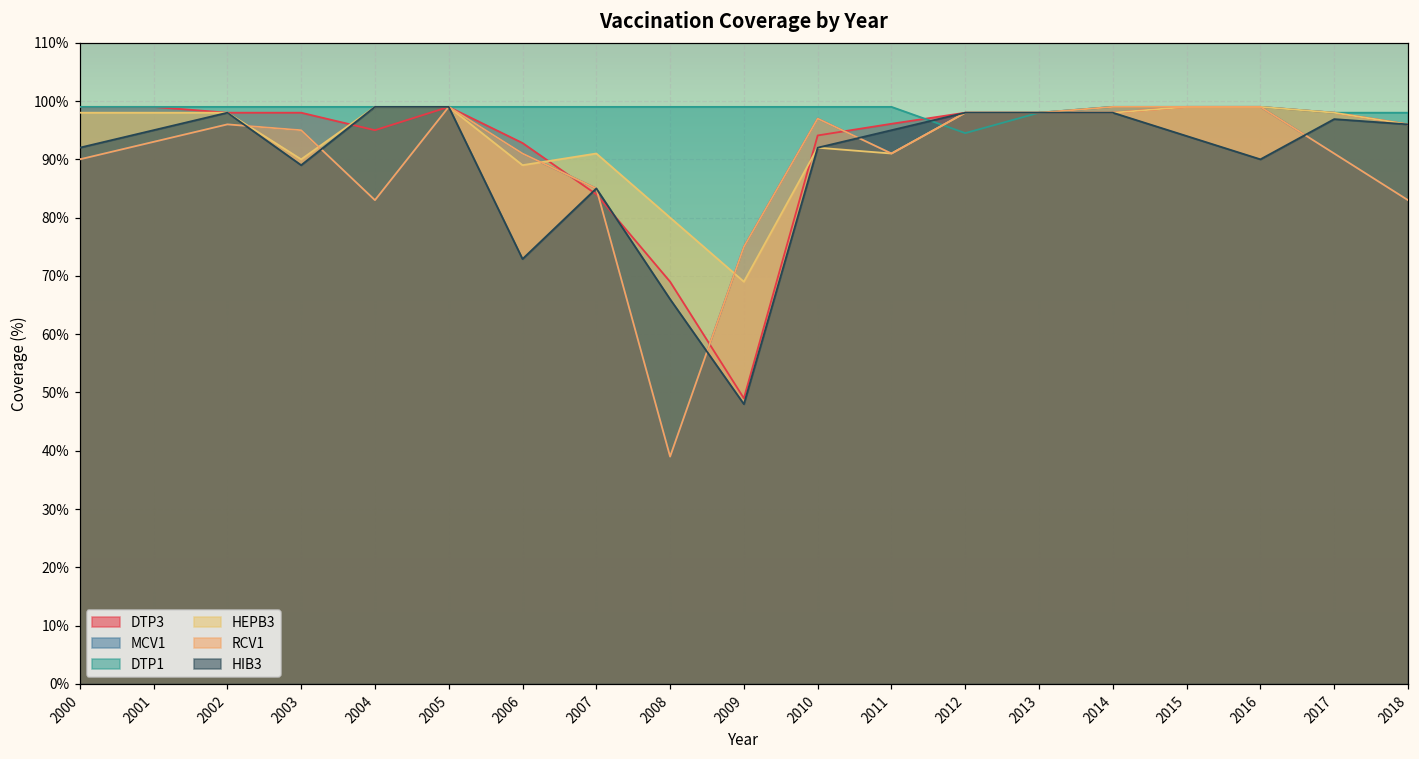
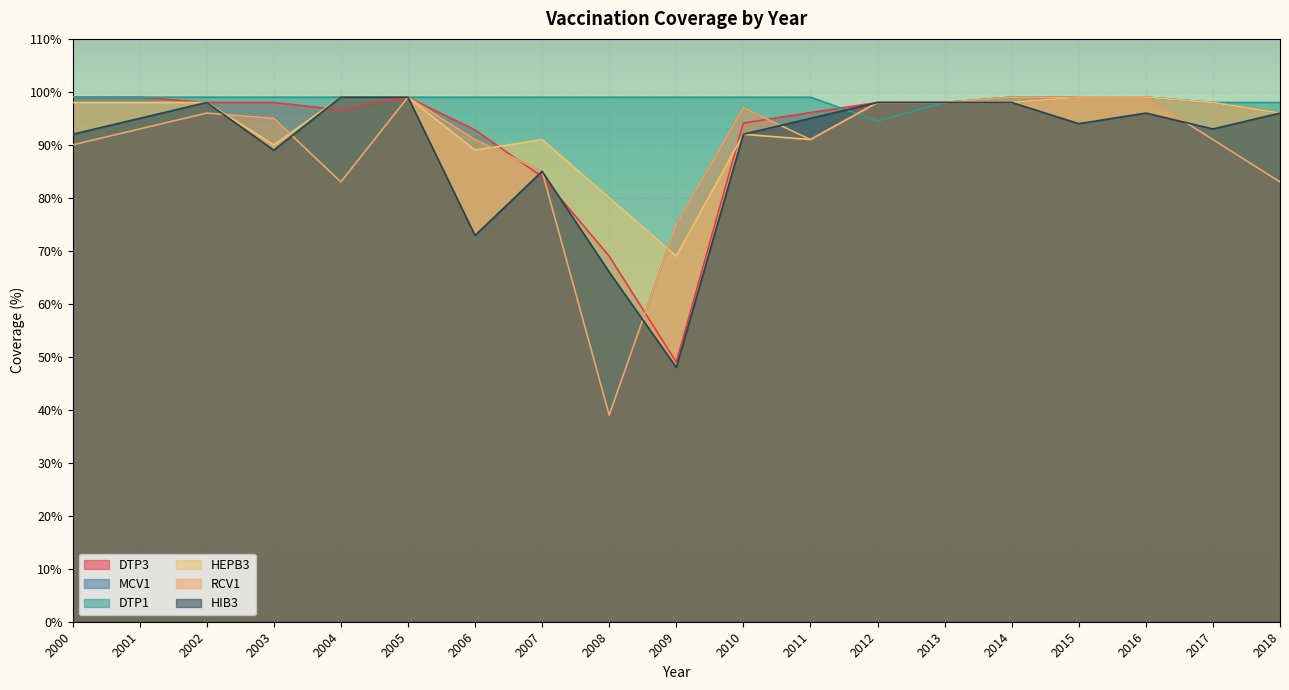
DTP3, 2004: 95% -> 97%
HIB3, 2016: 90% -> 96%
HIB3, 2017: 97% -> 93%
